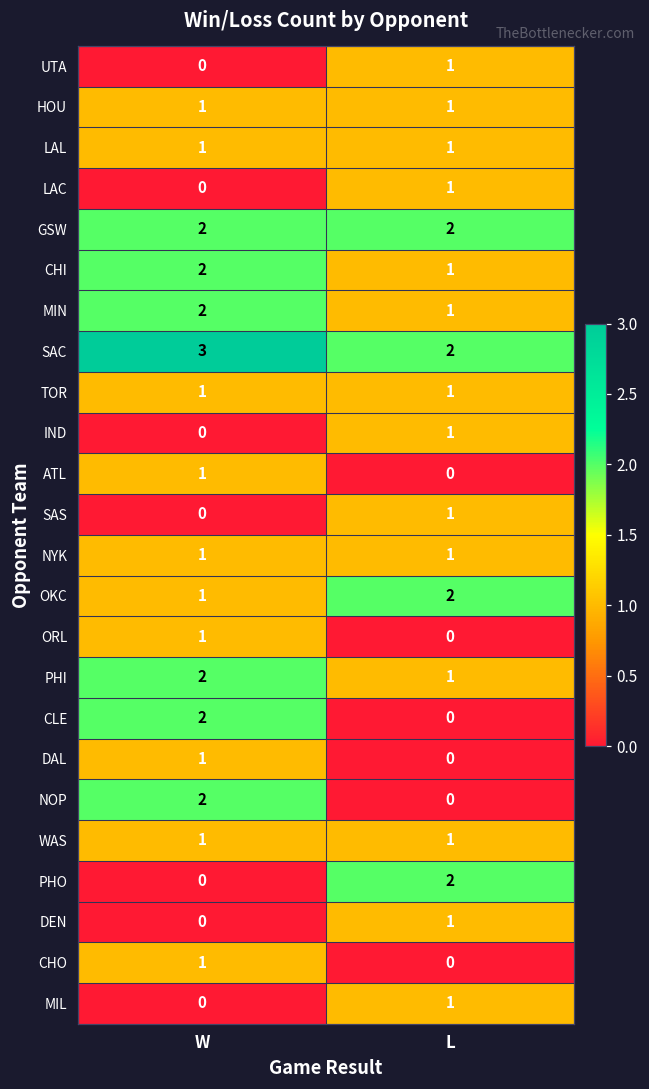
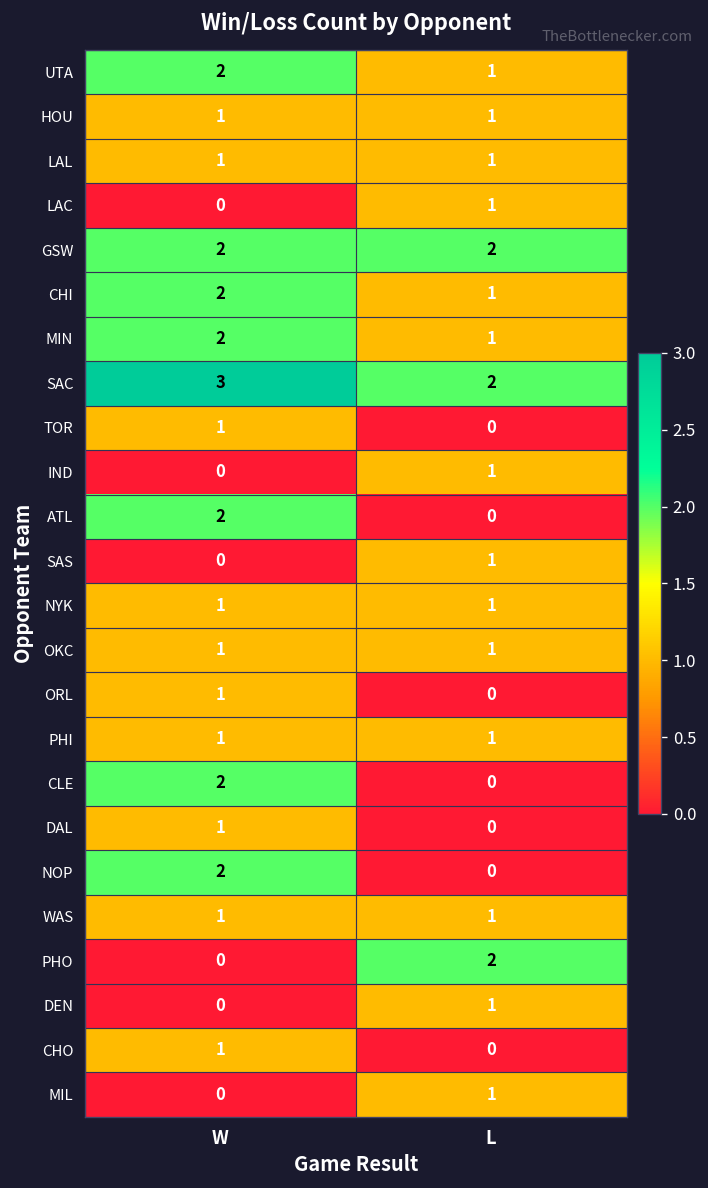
UTA, W: 0 -> 2
TOR, L: 1 -> 0
ATL, W: 1 -> 2
OKC, L: 2 -> 1
PHI, W: 2 -> 1
